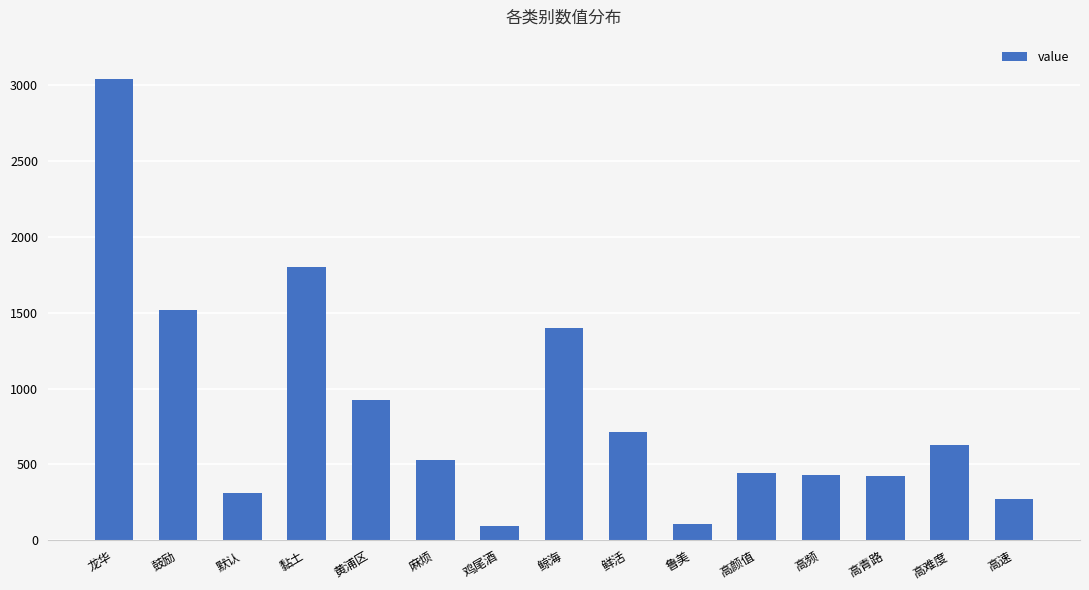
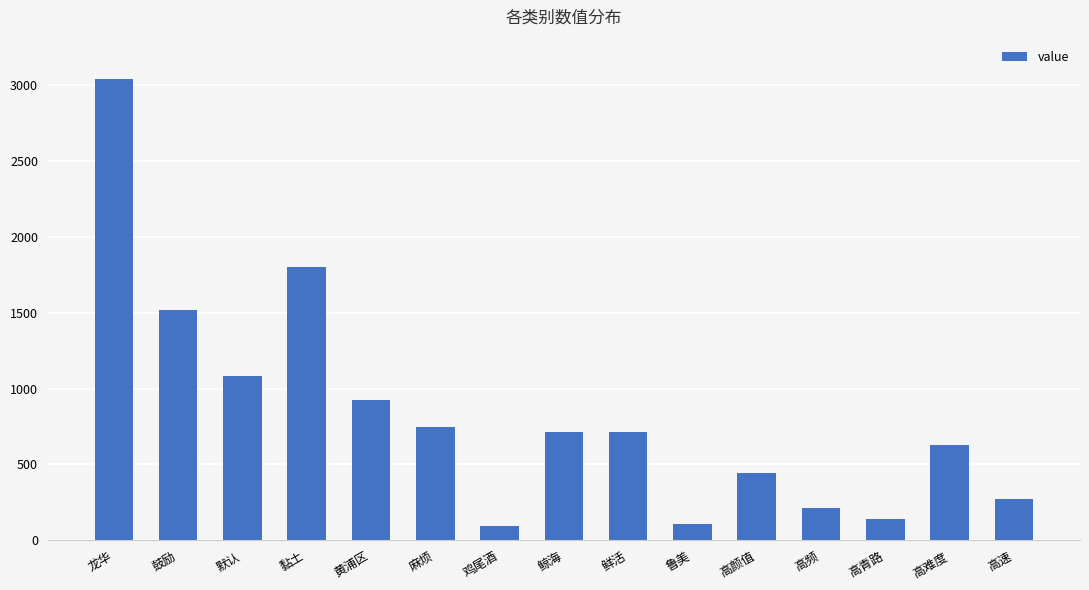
默认: 310 -> 1080
麻烦: 530 -> 750
鲸海: 1400 -> 720
高频: 430 -> 220
高青路: 420 -> 140
